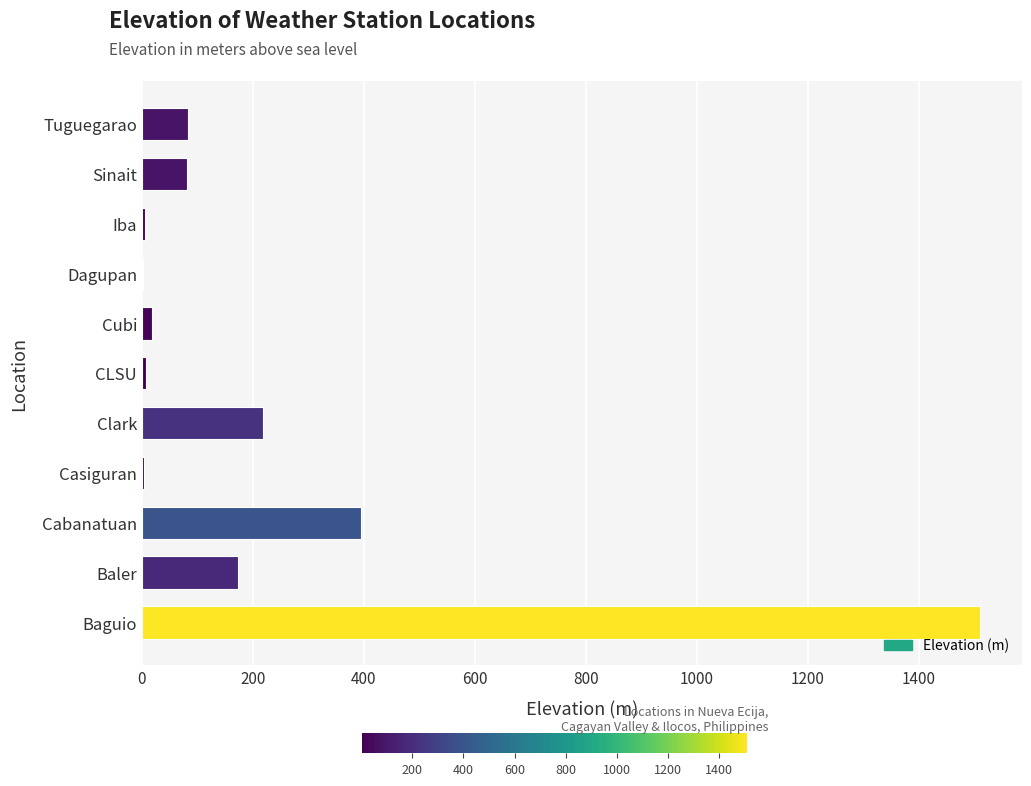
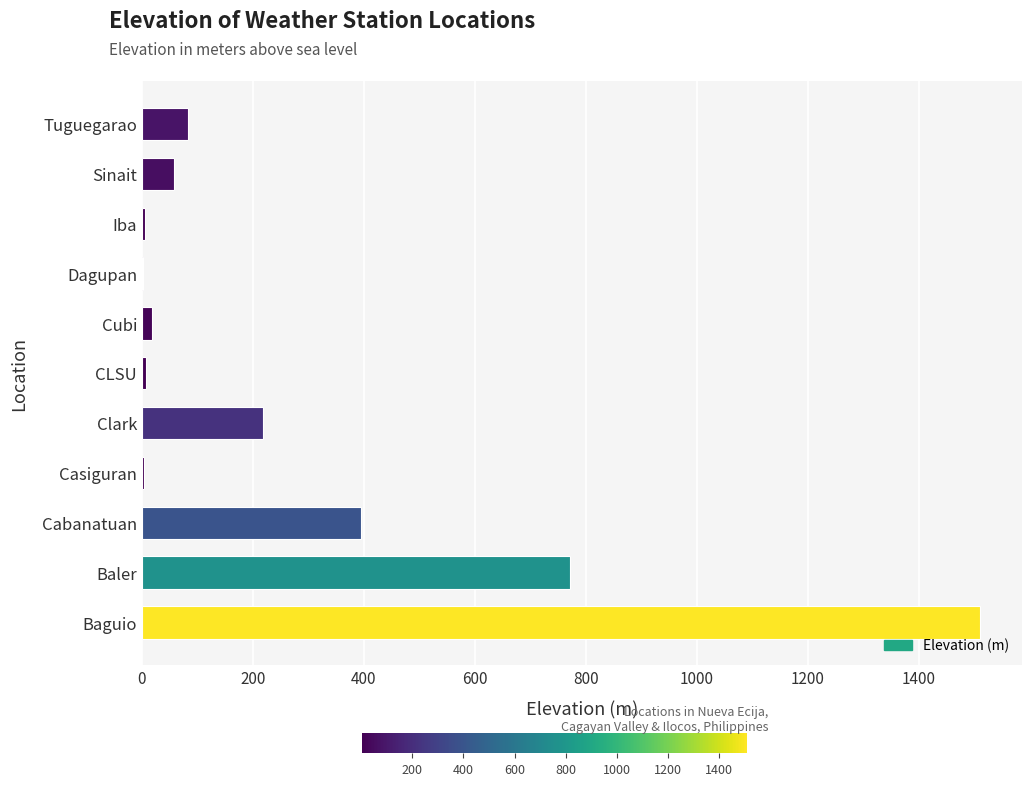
Sinait: 80 -> 60
Baler: 170 -> 770
